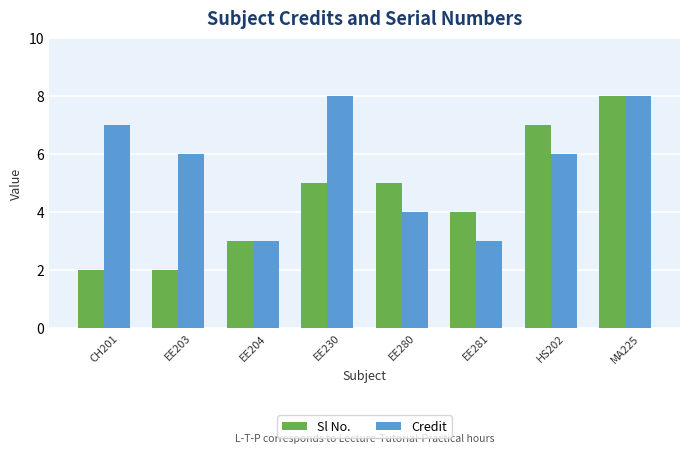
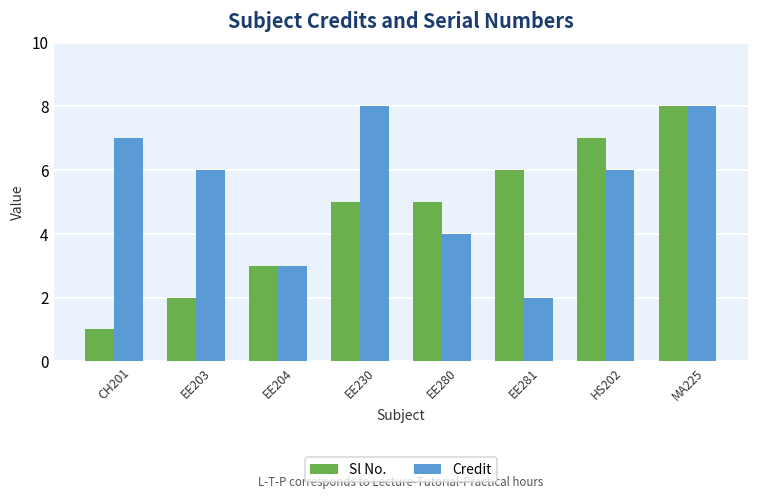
Sl No., CH201: 2 -> 1
Sl No., EE281: 4 -> 6
Credit, EE281: 3 -> 2
